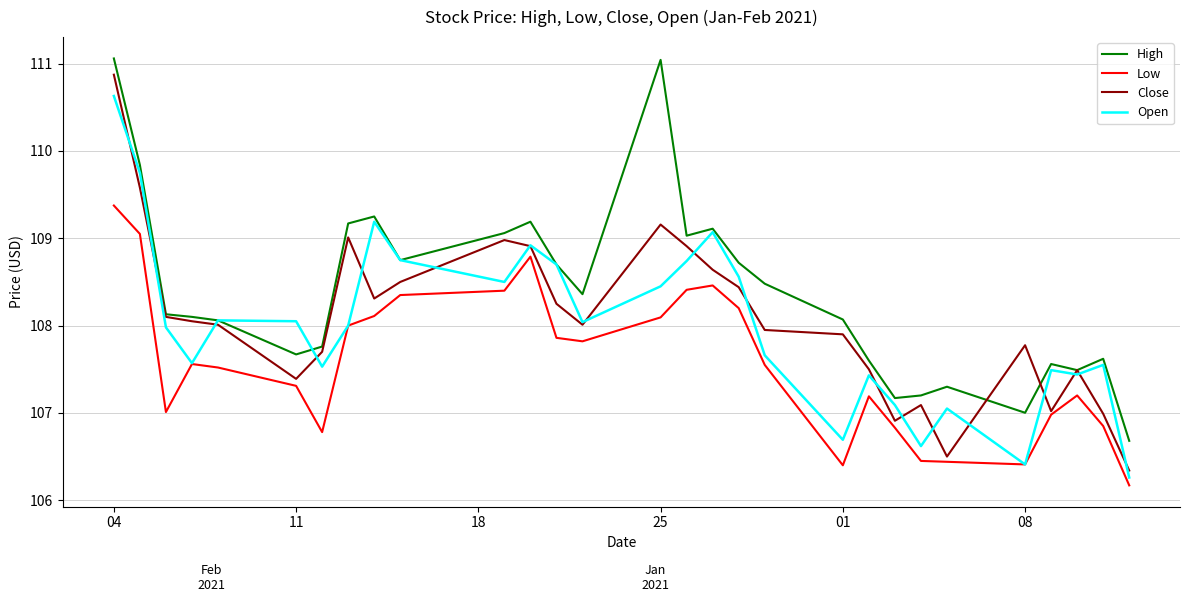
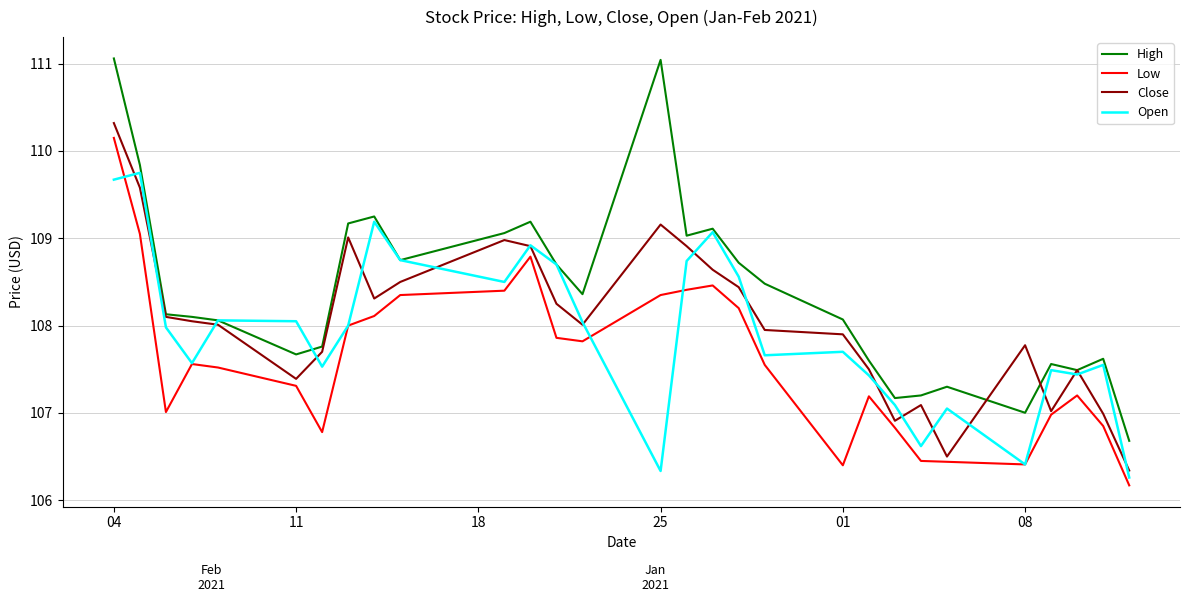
Low, 04: 109.4 -> 110.2
Close, 04: 110.9 -> 110.3
Open, 04: 110.6 -> 109.7
Low, 25: 108.1 -> 108.3
Open, 25: 108.4 -> 106.3
Open, 01: 106.7 -> 107.7
